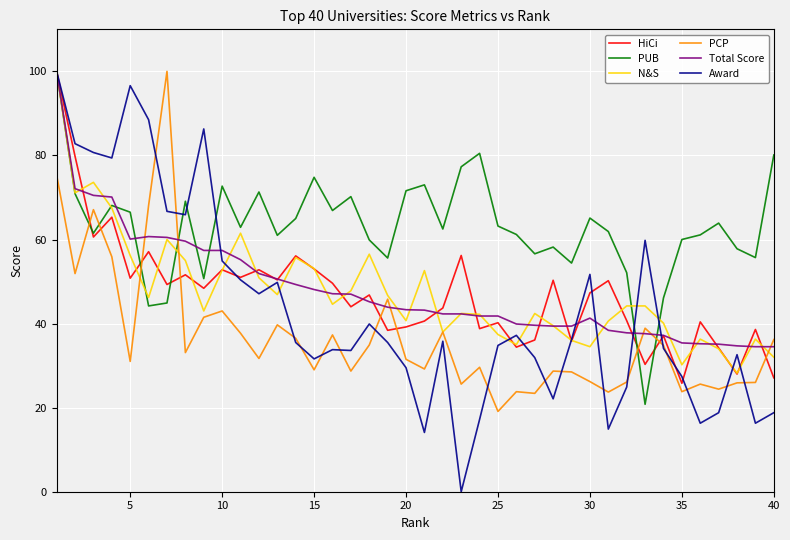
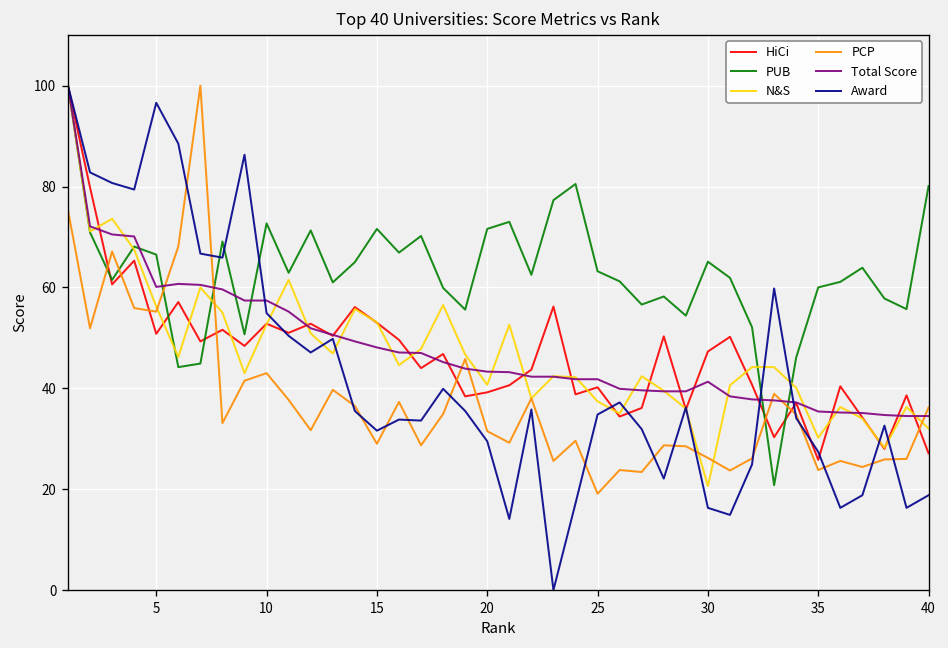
PCP, 5: 31 -> 55
PUB, 15: 75 -> 72
N&S, 30: 35 -> 21
Award, 30: 52 -> 16
